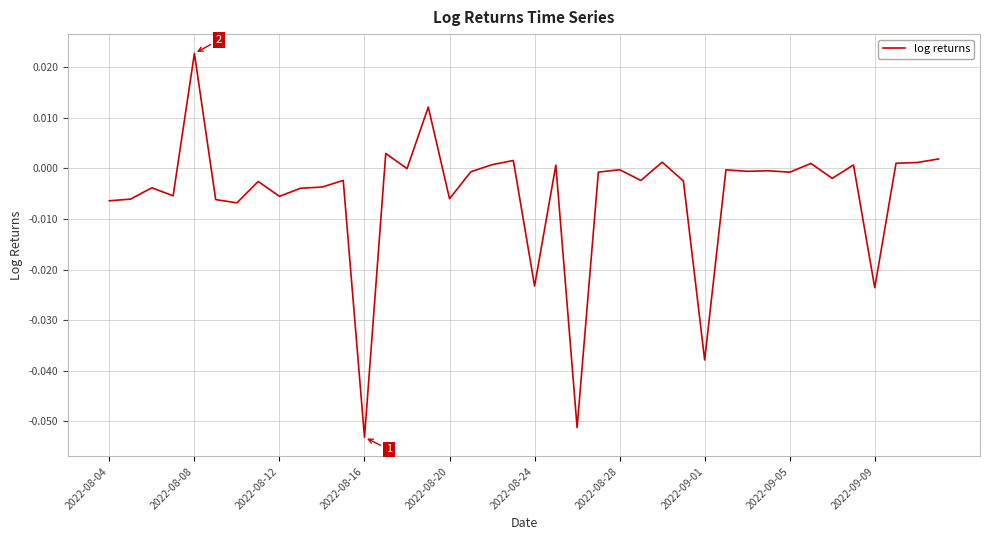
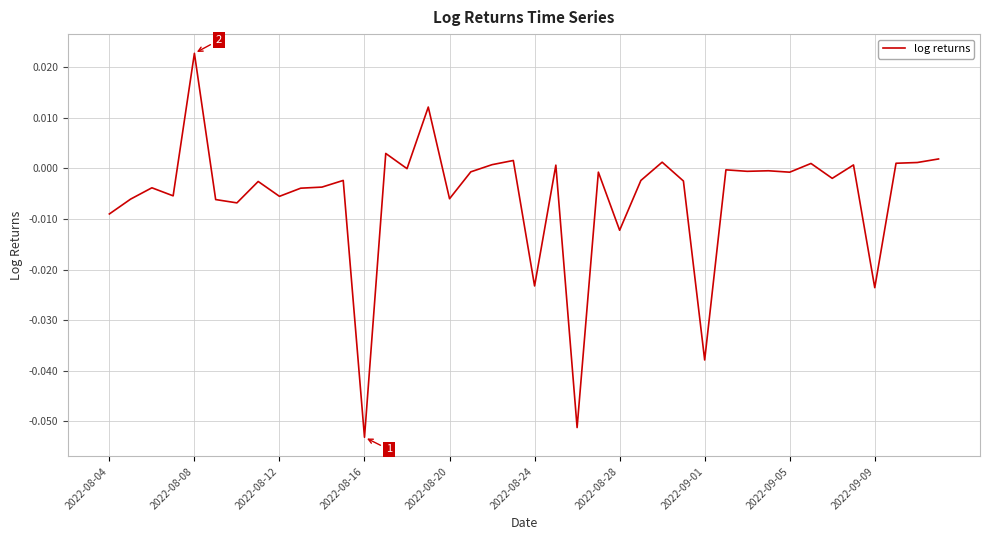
2022-08-04: -0.006 -> -0.009
2022-08-28: 0.000 -> -0.012
